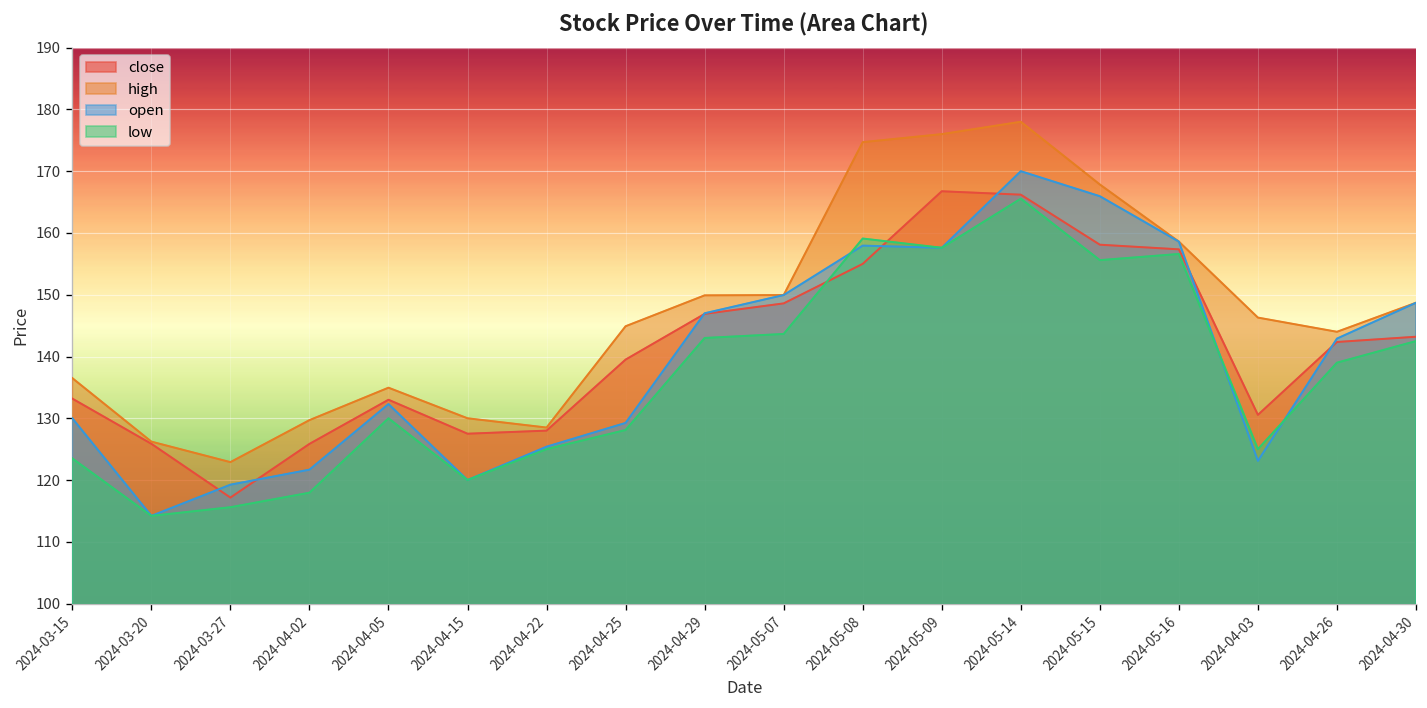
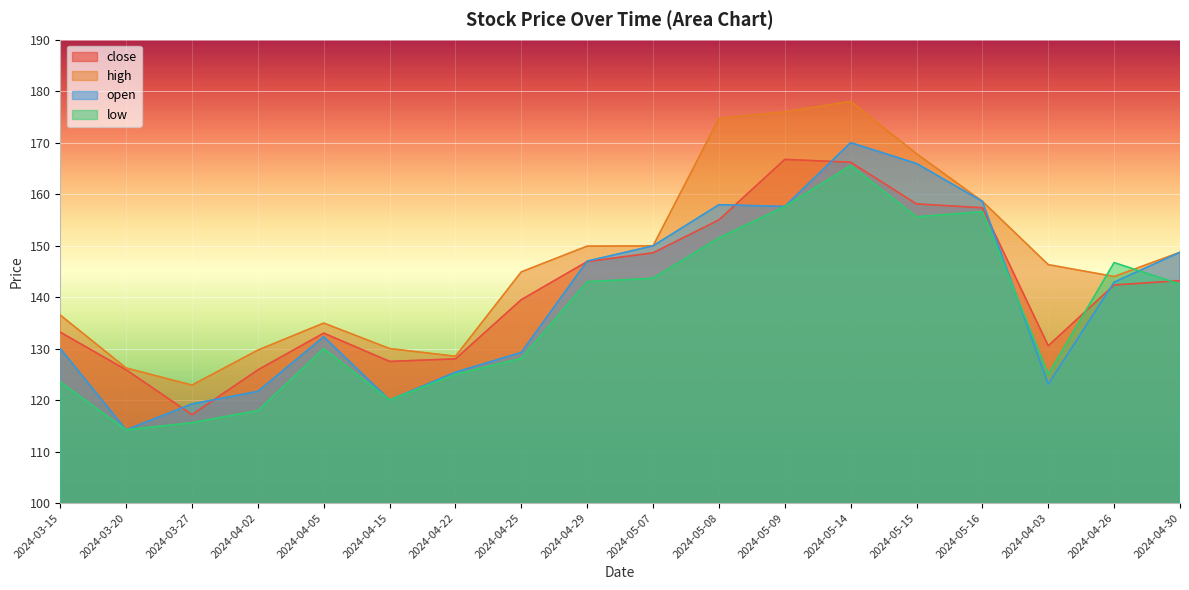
low, 2024-05-08: 159 -> 152
low, 2024-04-26: 139 -> 147
